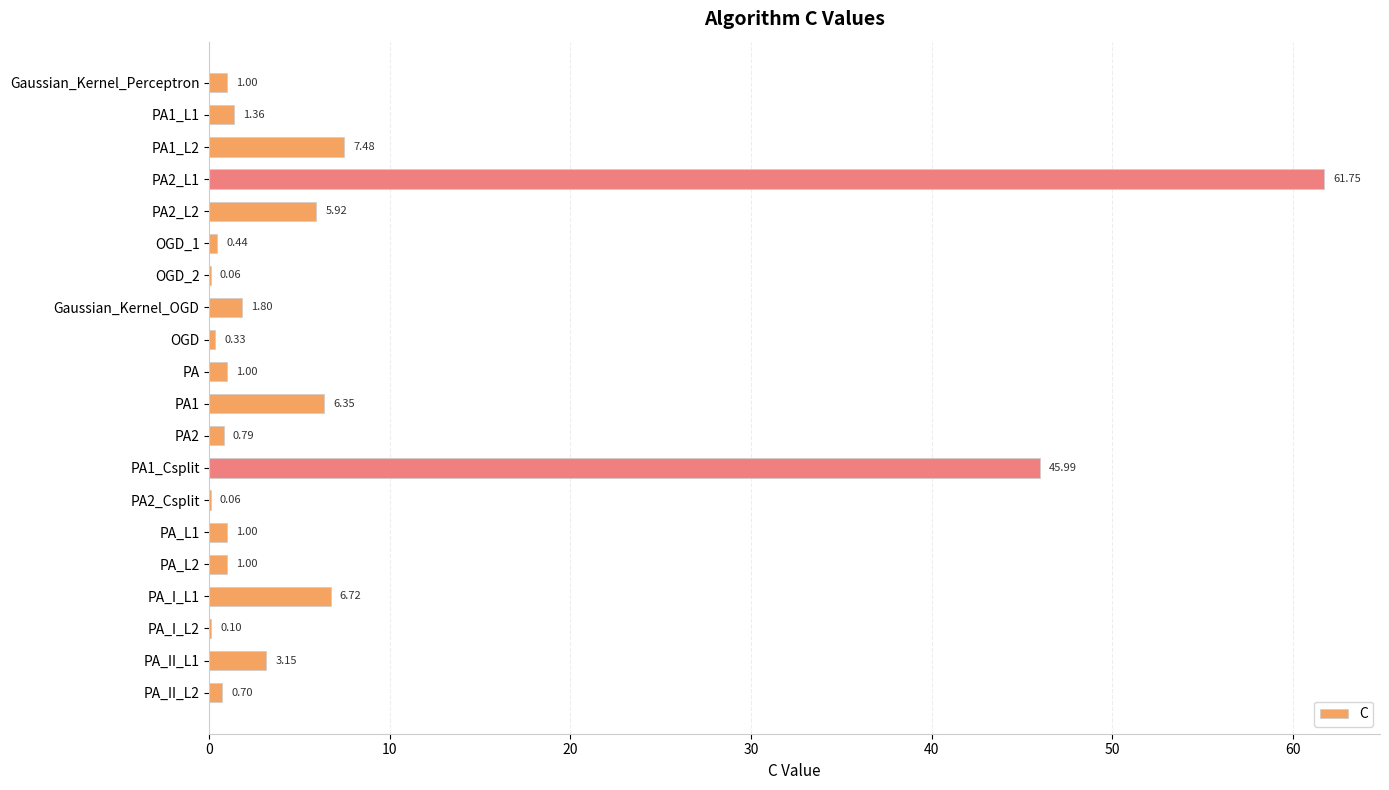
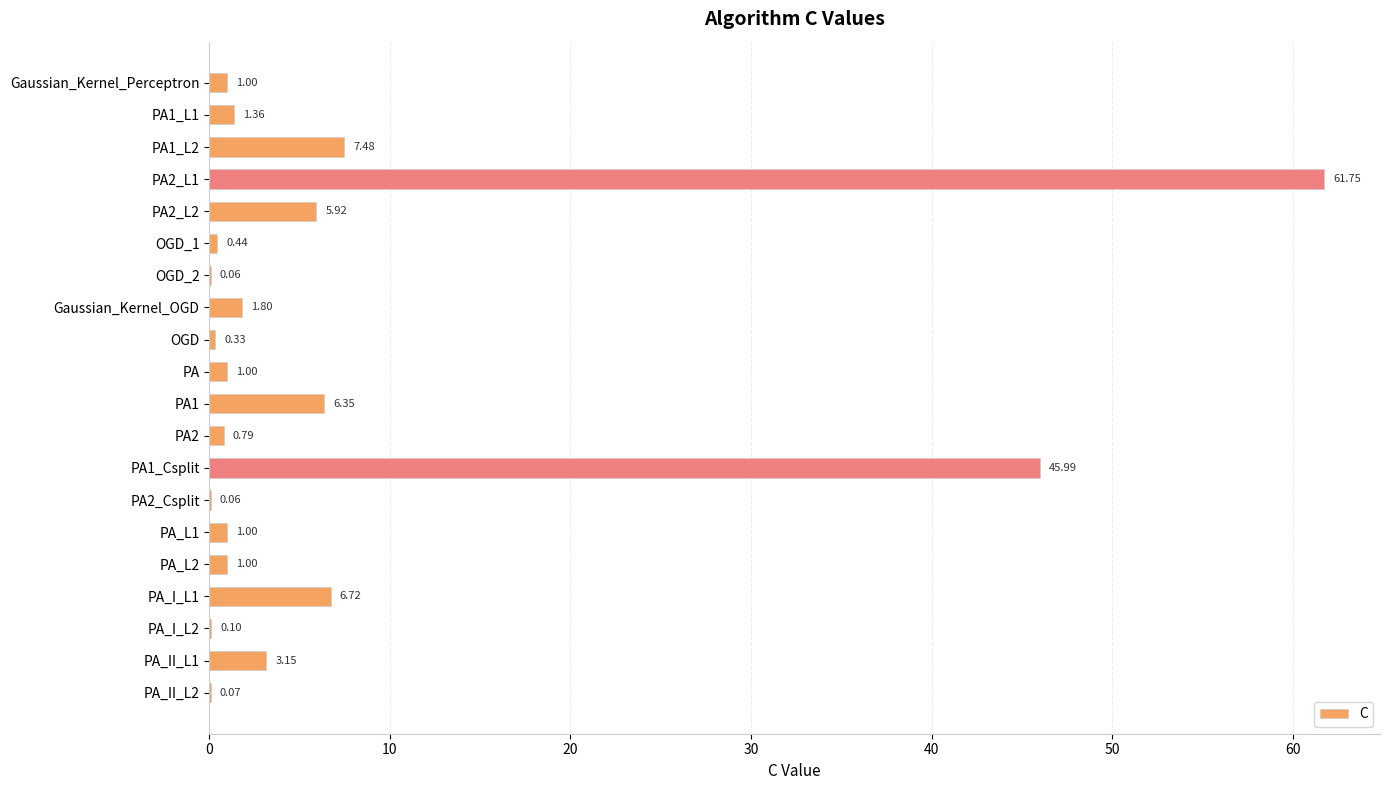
PA_II_L2: 0.70 -> 0.07
